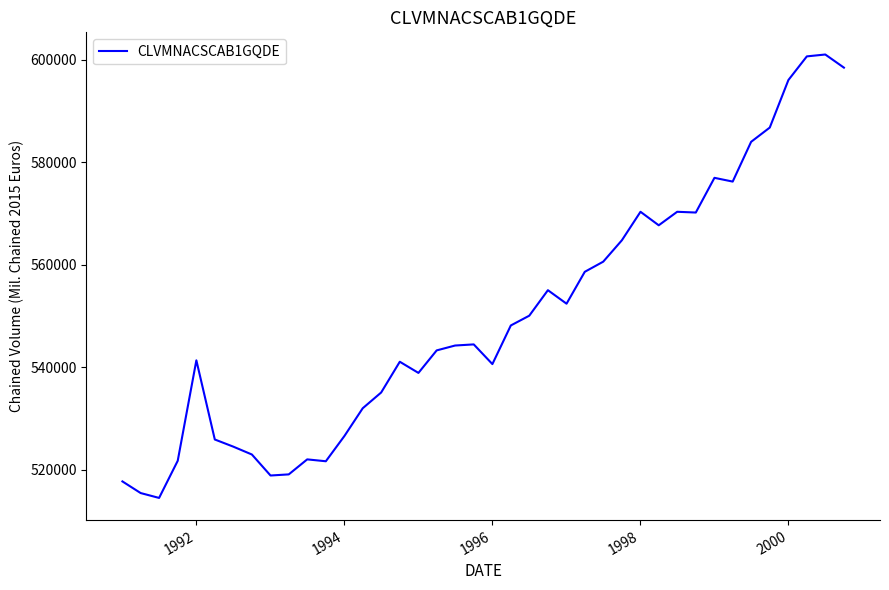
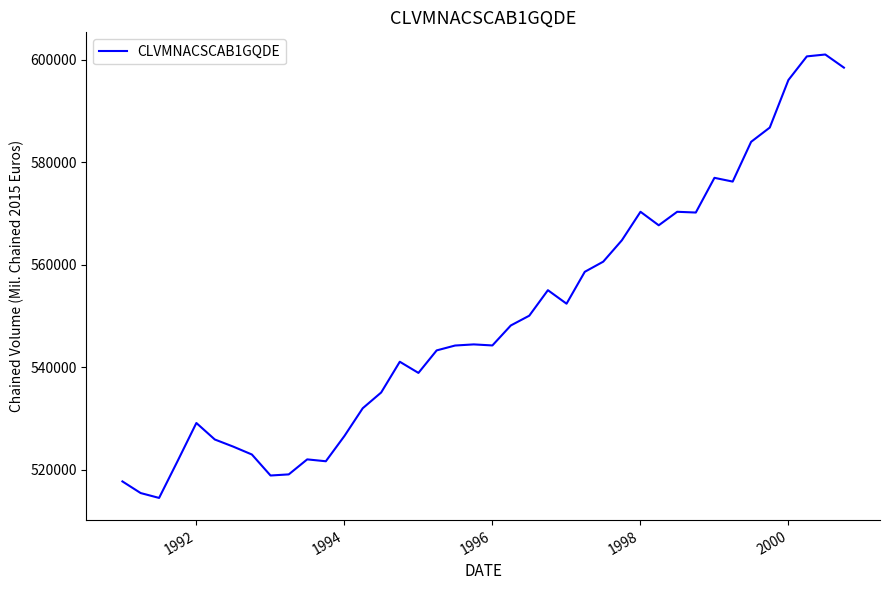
1992: 541000 -> 529000
1996: 541000 -> 544000
